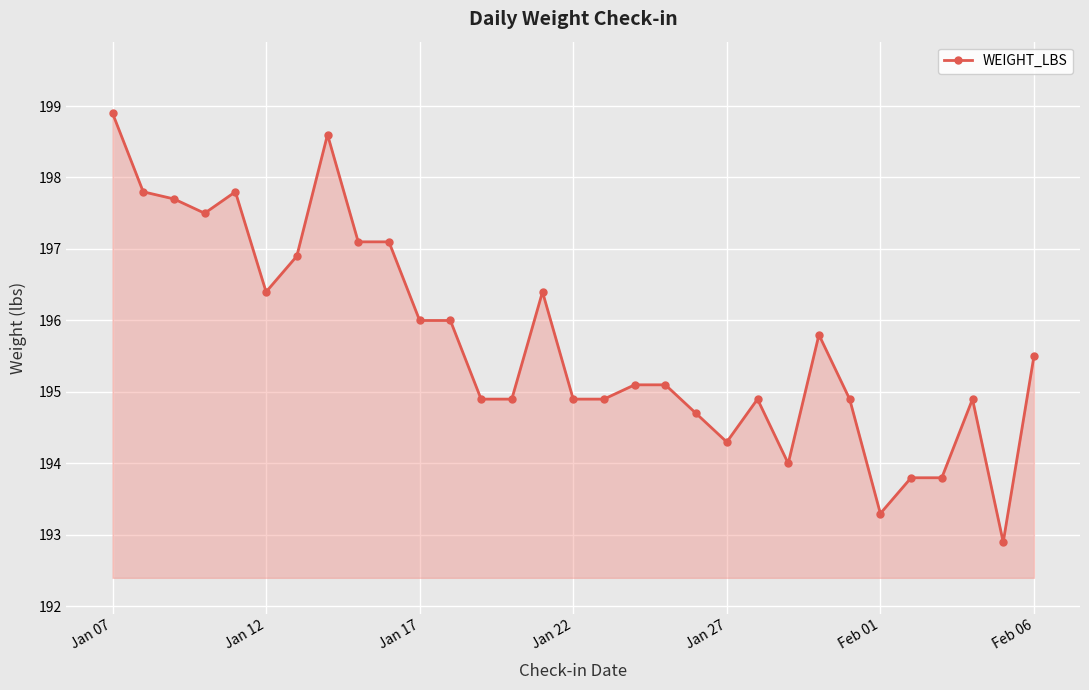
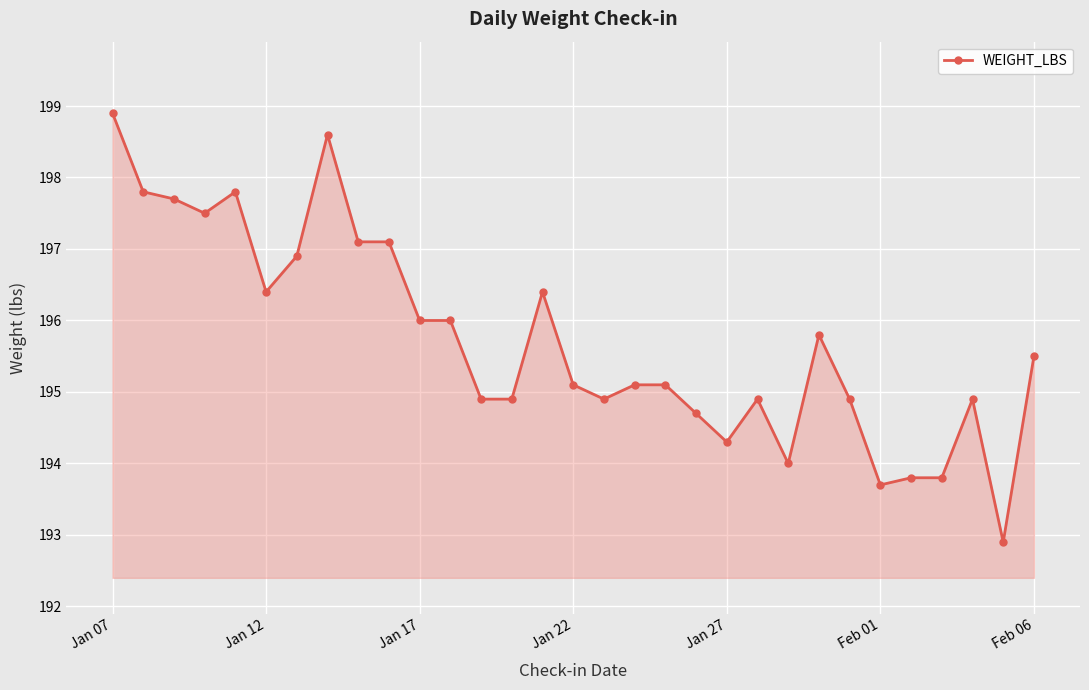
Jan 22: 194.9 -> 195.1
Feb 01: 193.3 -> 193.7
